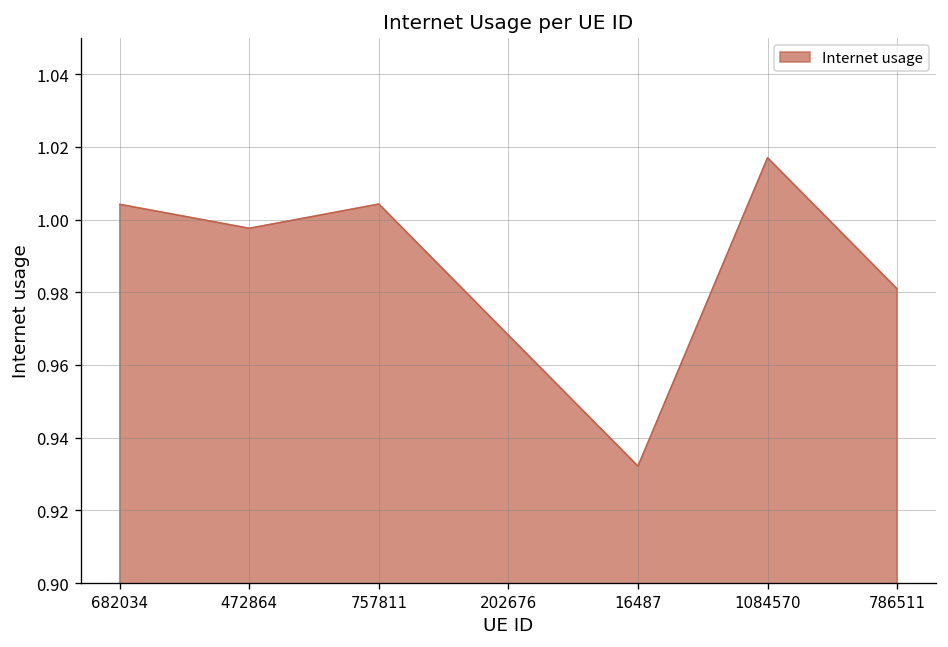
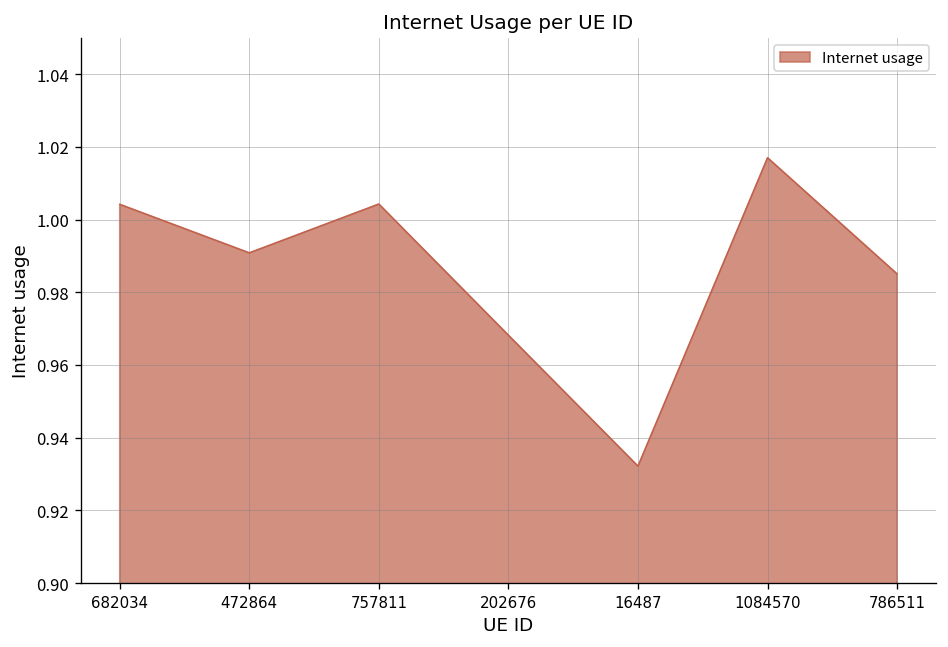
472864: 0.998 -> 0.991
786511: 0.981 -> 0.985
